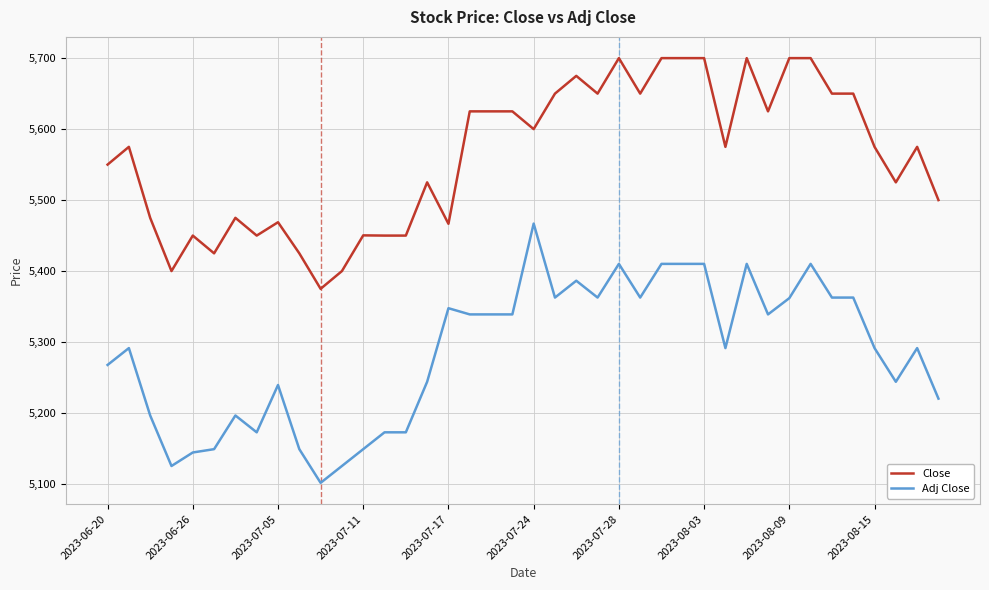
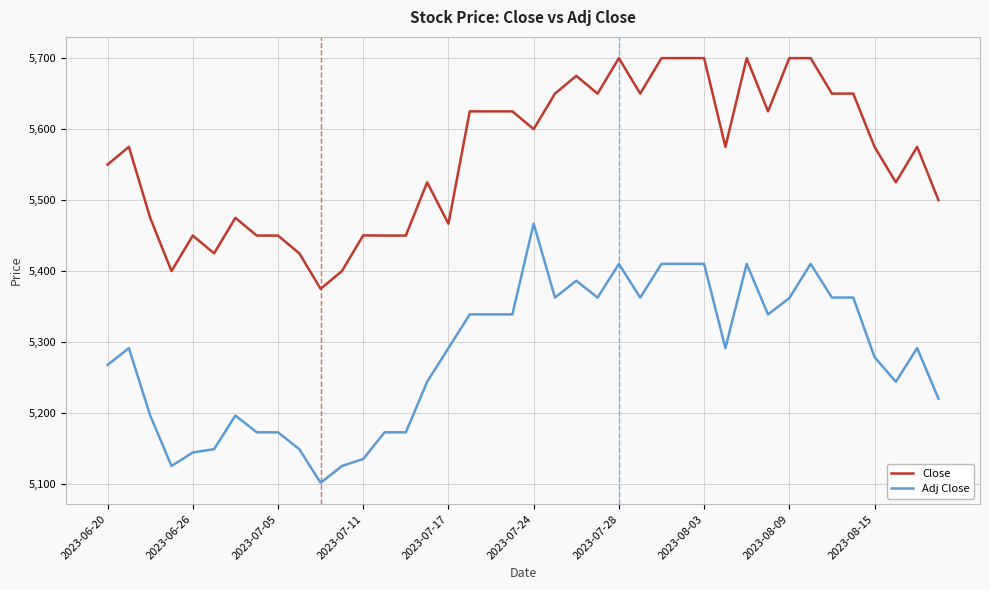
Close, 2023-07-05: 5,470 -> 5,450
Adj Close, 2023-07-05: 5,240 -> 5,170
Adj Close, 2023-07-11: 5,150 -> 5,140
Adj Close, 2023-07-17: 5,350 -> 5,290
Adj Close, 2023-08-15: 5,290 -> 5,280
